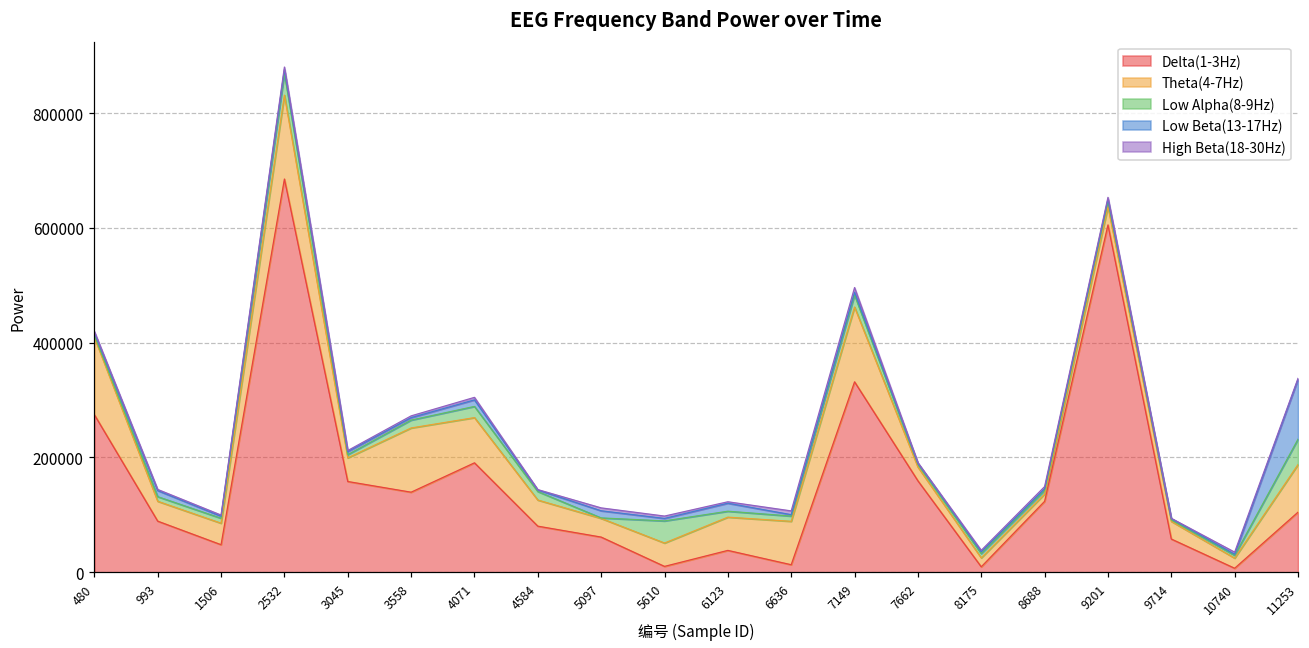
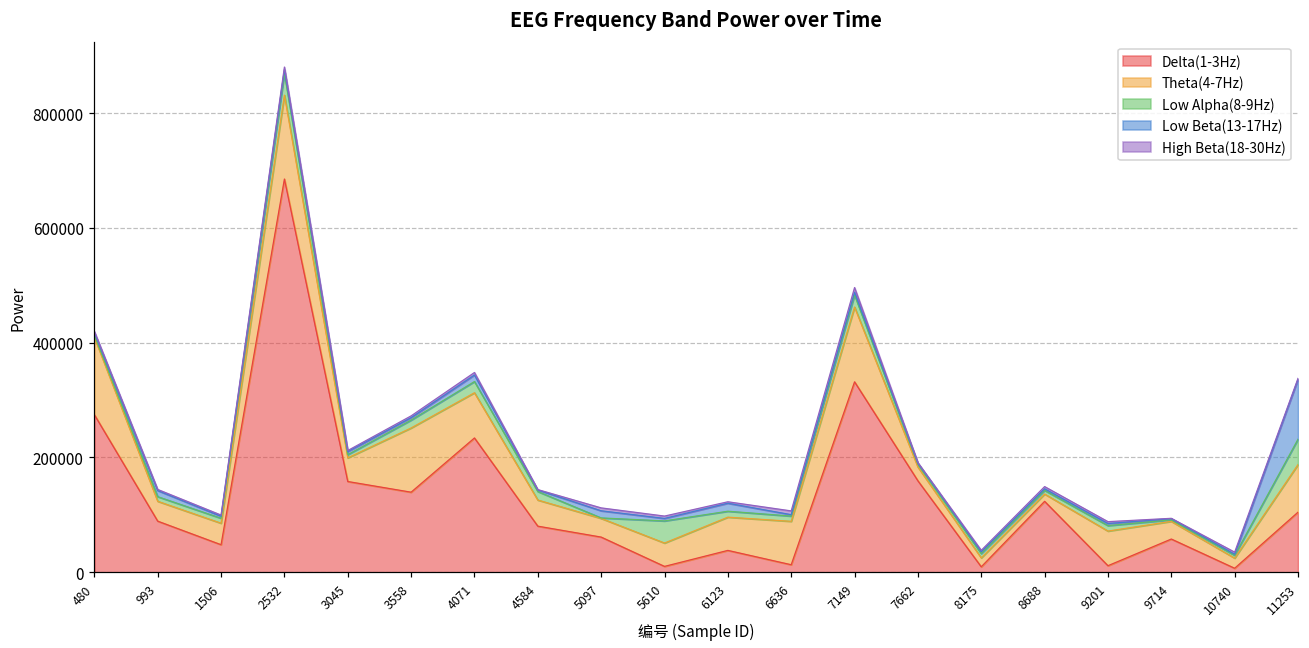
Delta(1-3Hz), 4071: 190000 -> 230000
Delta(1-3Hz), 9201: 610000 -> 10000
Theta(4-7Hz), 9201: 30000 -> 60000
